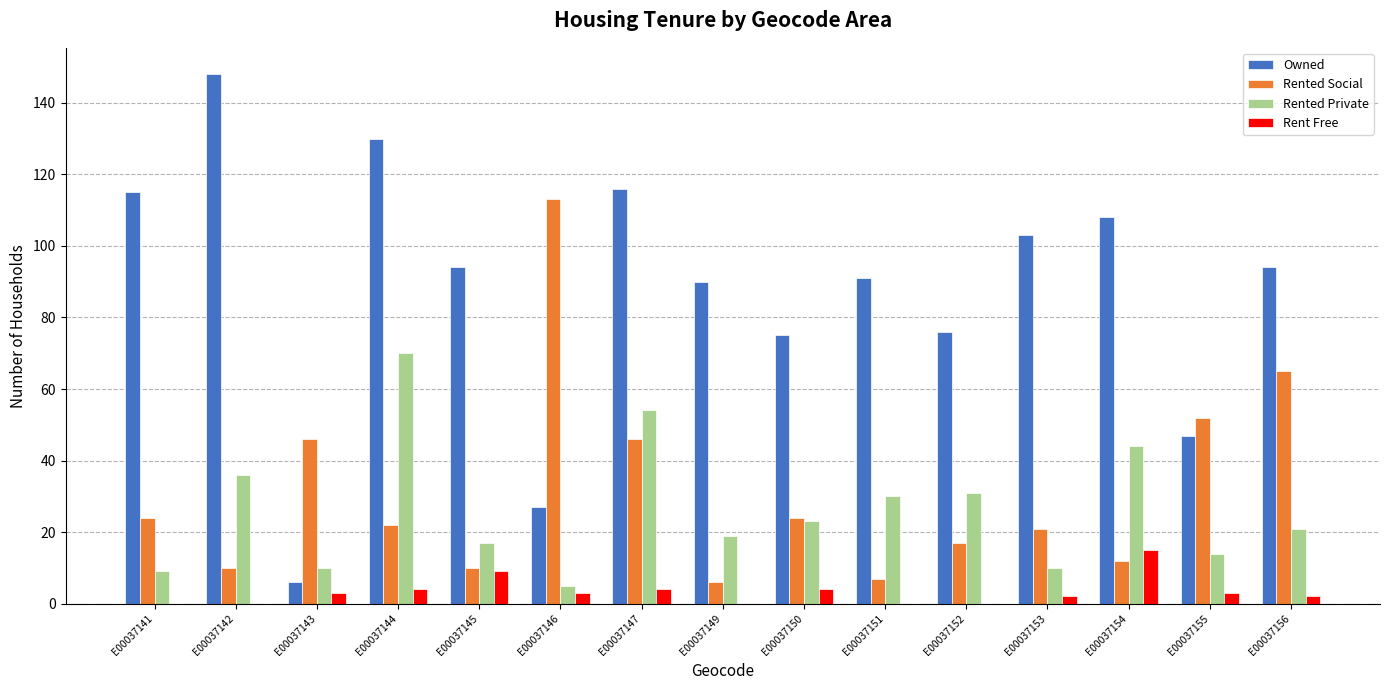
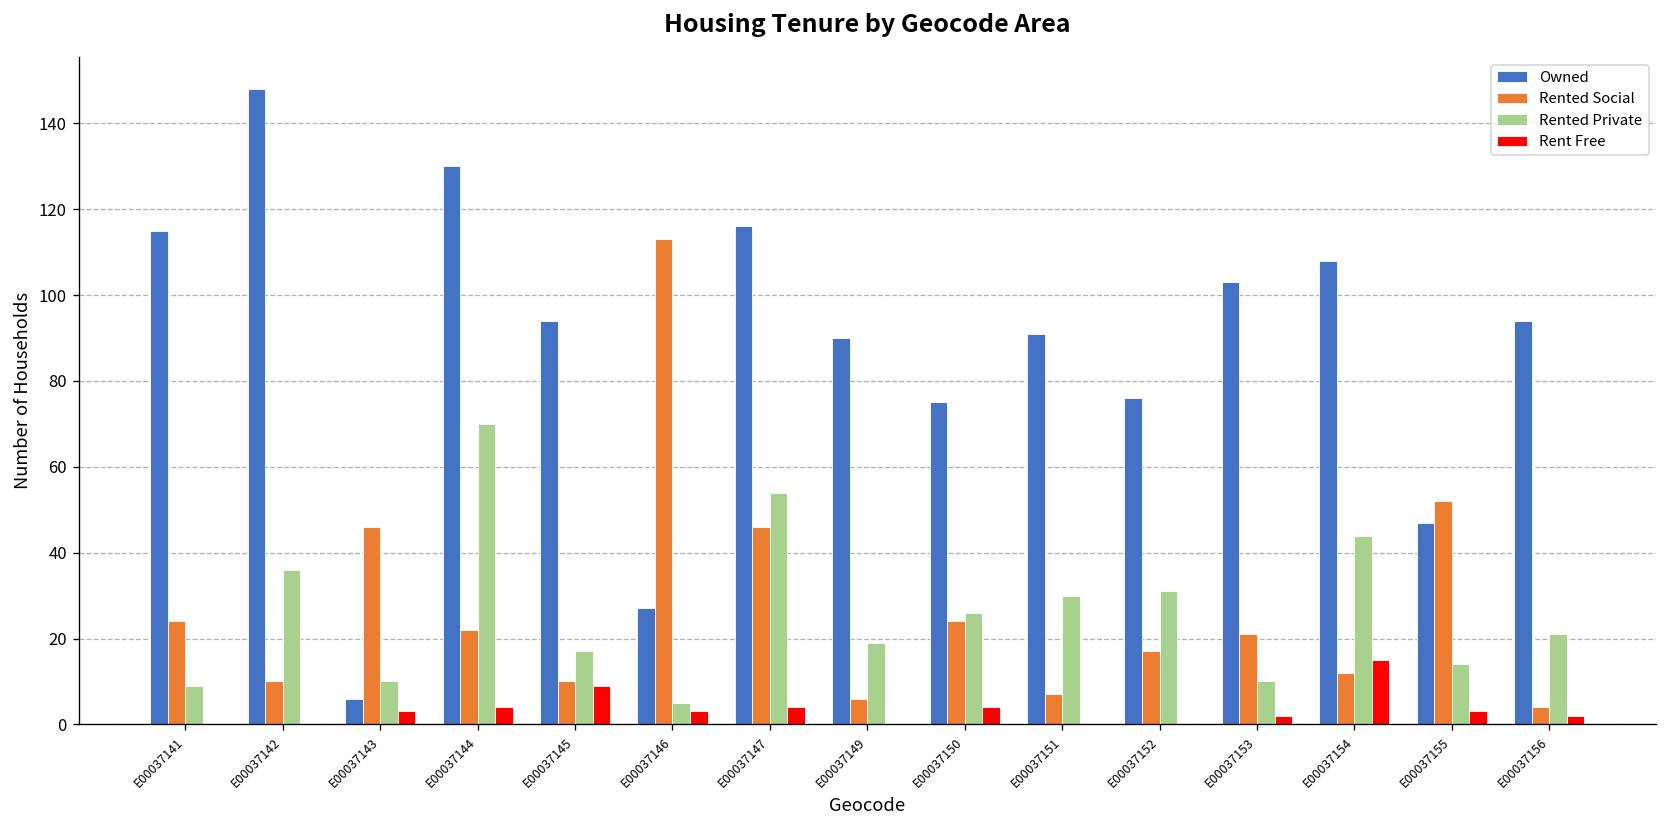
Rented Private, E00037150: 23 -> 26
Rented Social, E00037156: 65 -> 4
